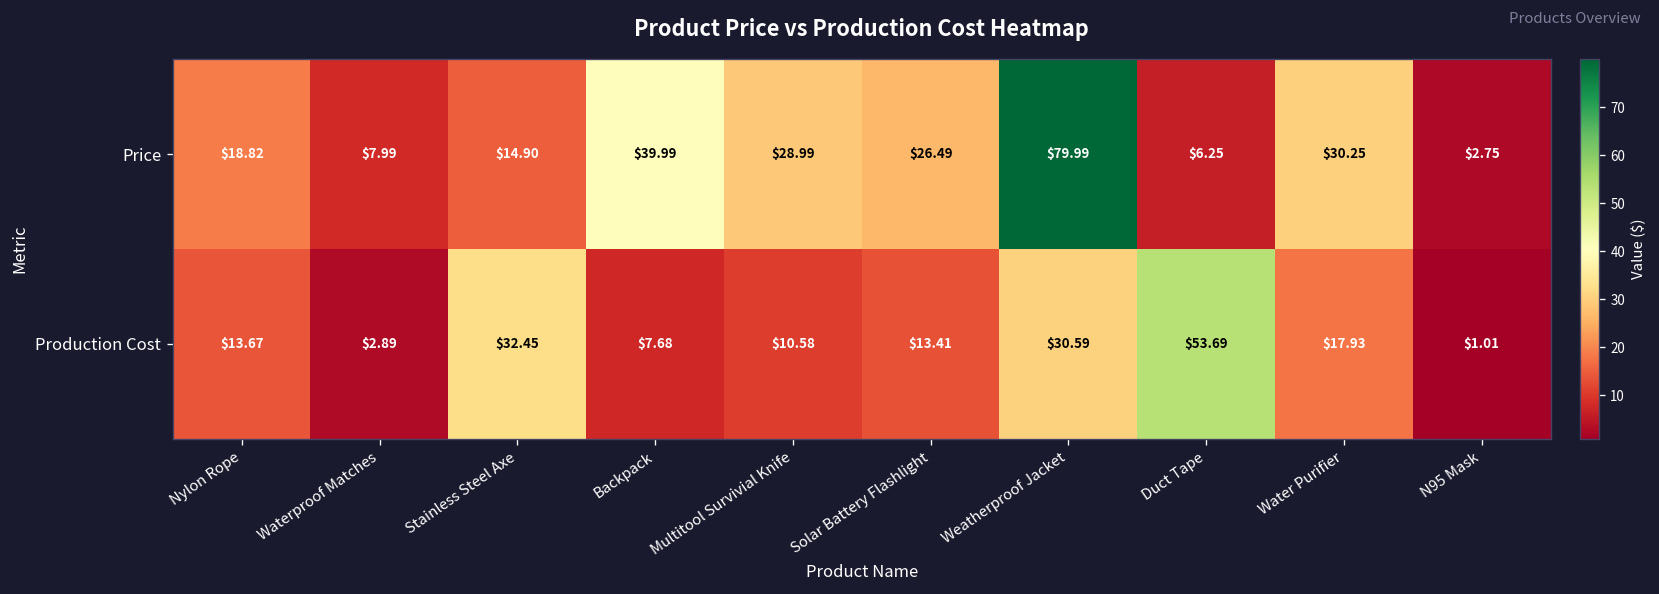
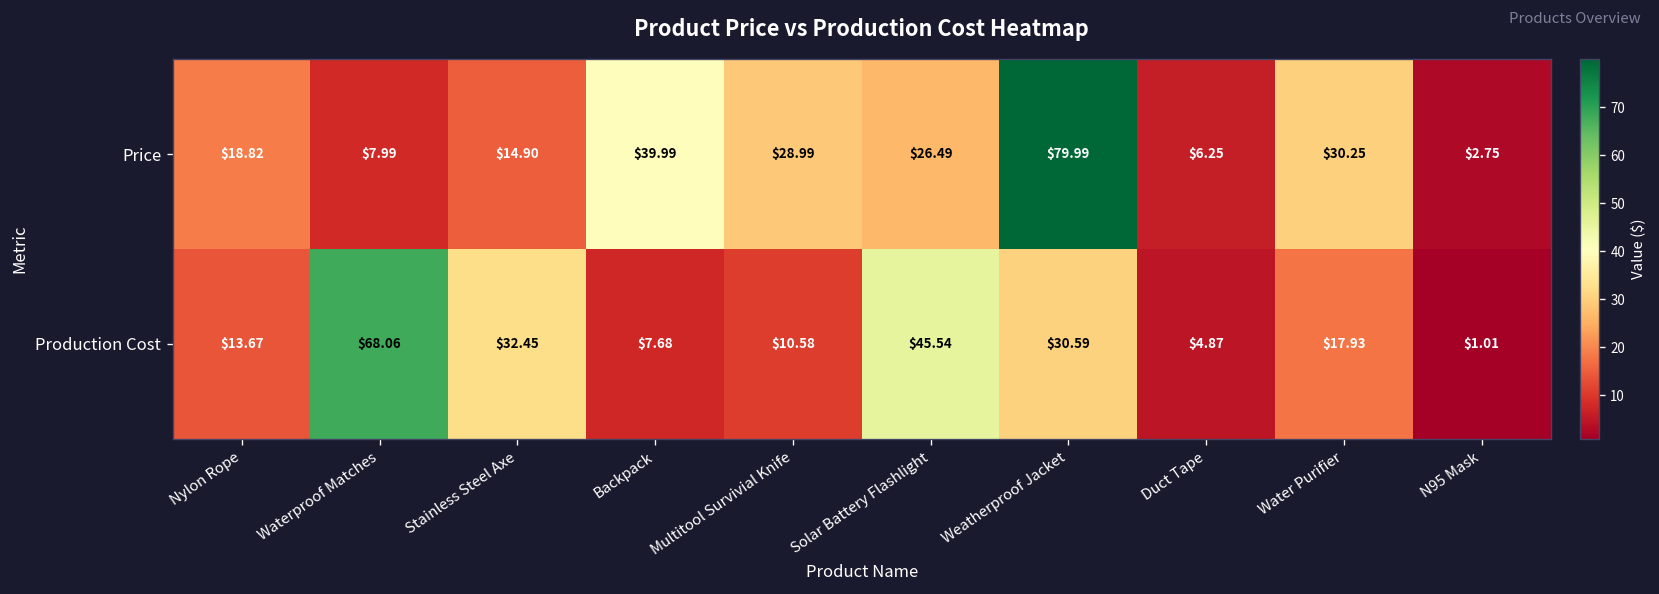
Production Cost, Waterproof Matches: $2.89 -> $68.06
Production Cost, Solar Battery Flashlight: $13.41 -> $45.54
Production Cost, Duct Tape: $53.69 -> $4.87
